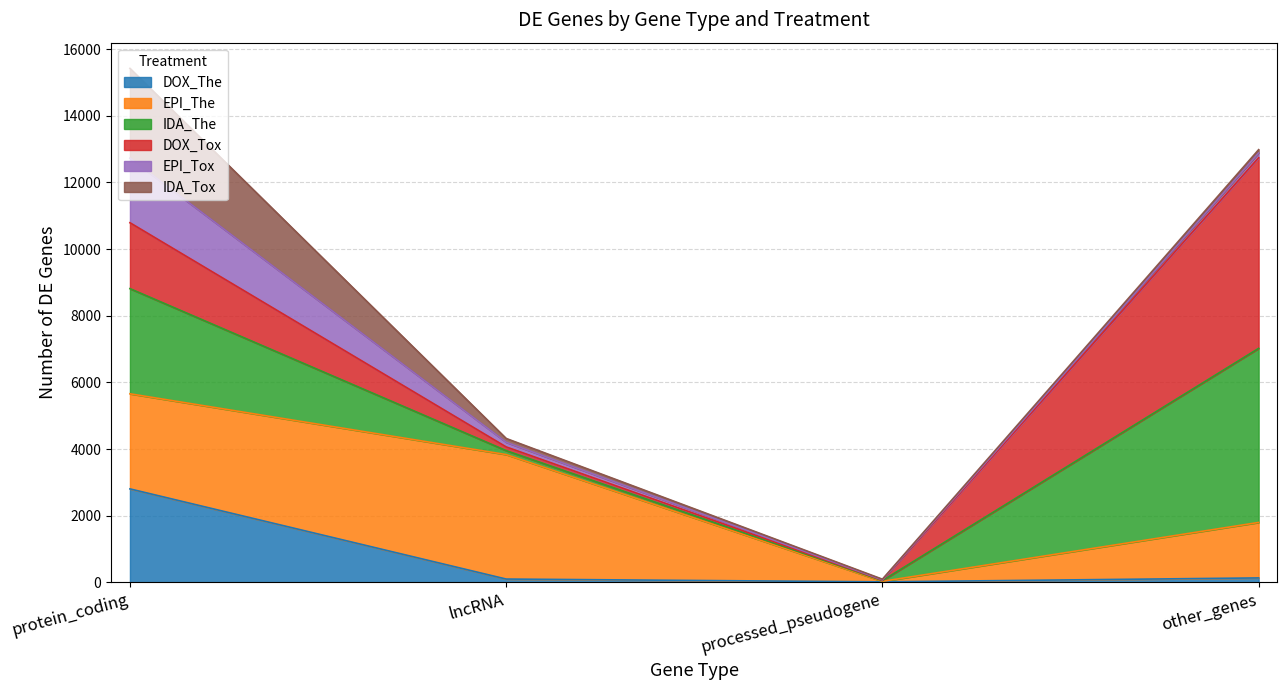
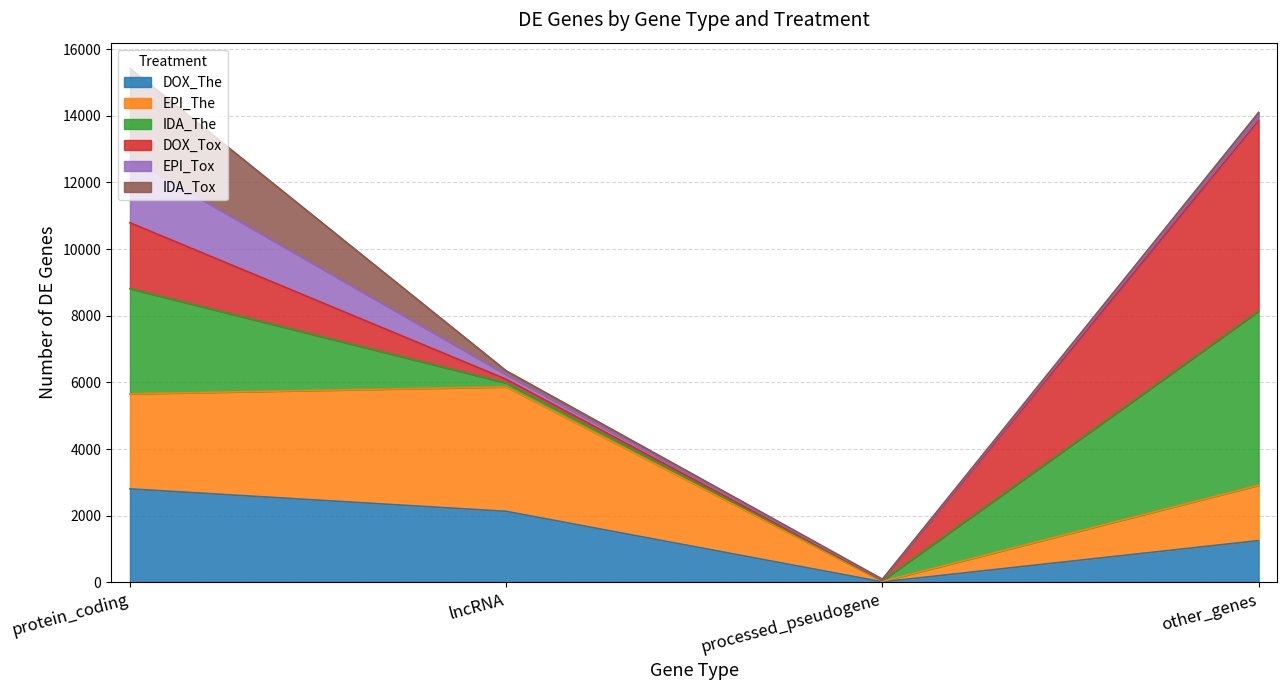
DOX_The, lncRNA: 100 -> 2100
DOX_The, other_genes: 100 -> 1300
